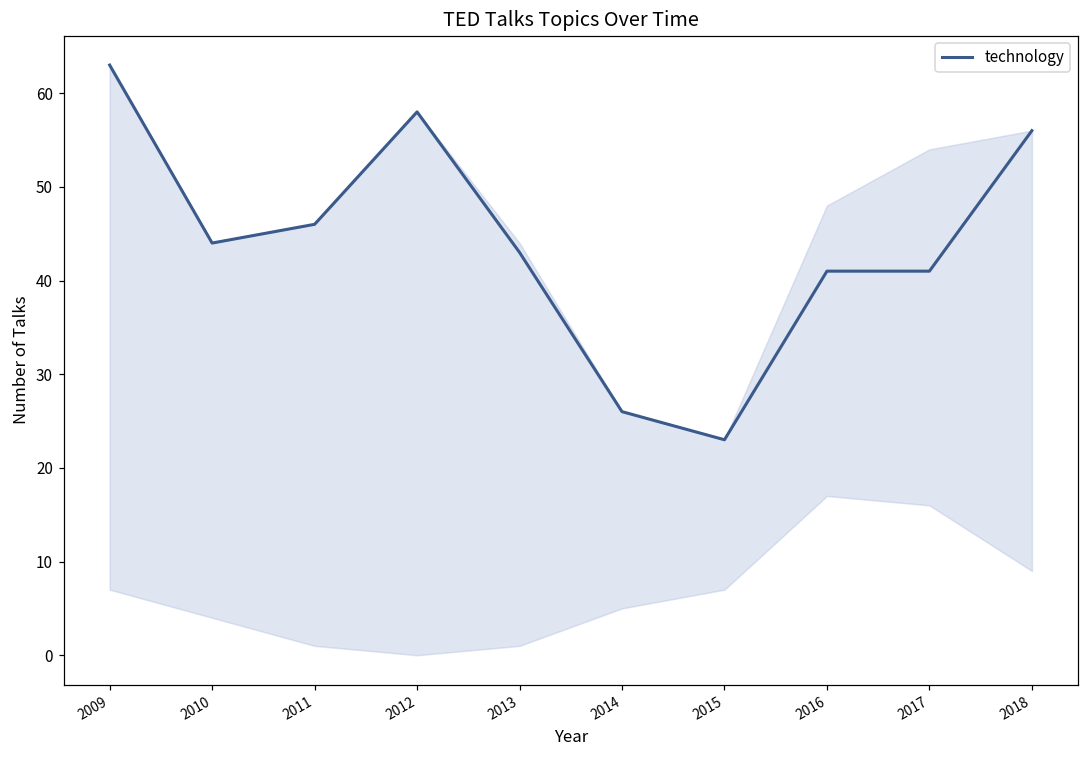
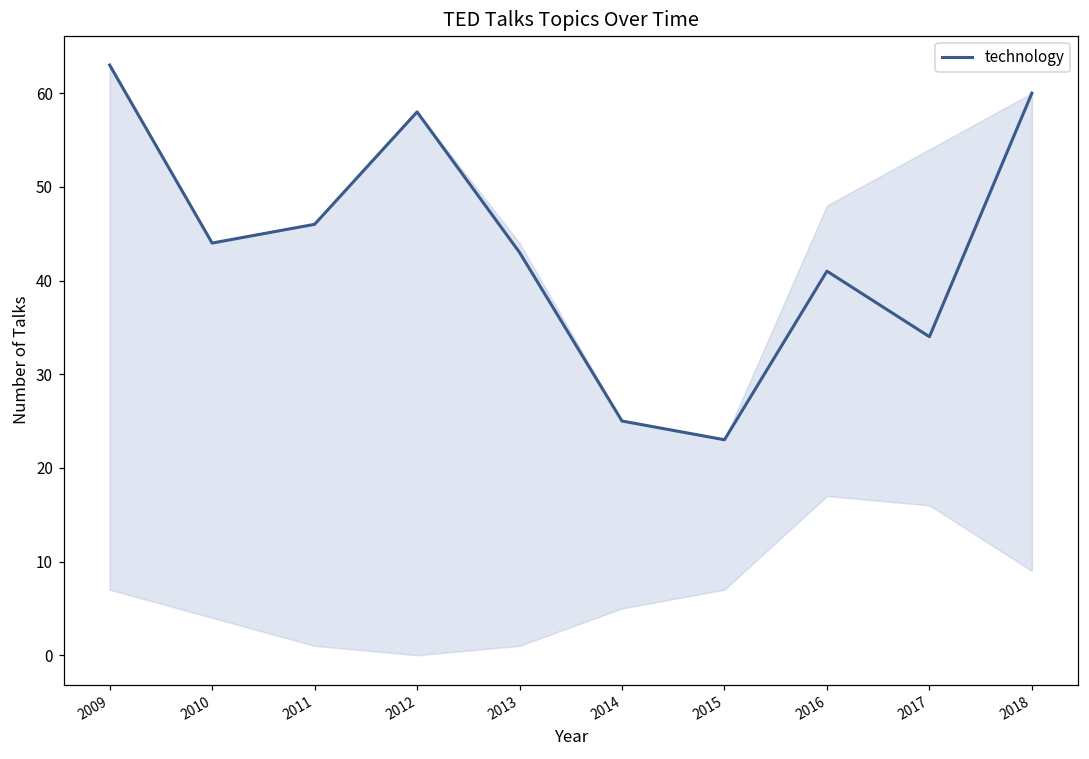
technology, 2014: 26 -> 25
technology, 2017: 41 -> 34
technology, 2018: 56 -> 60
